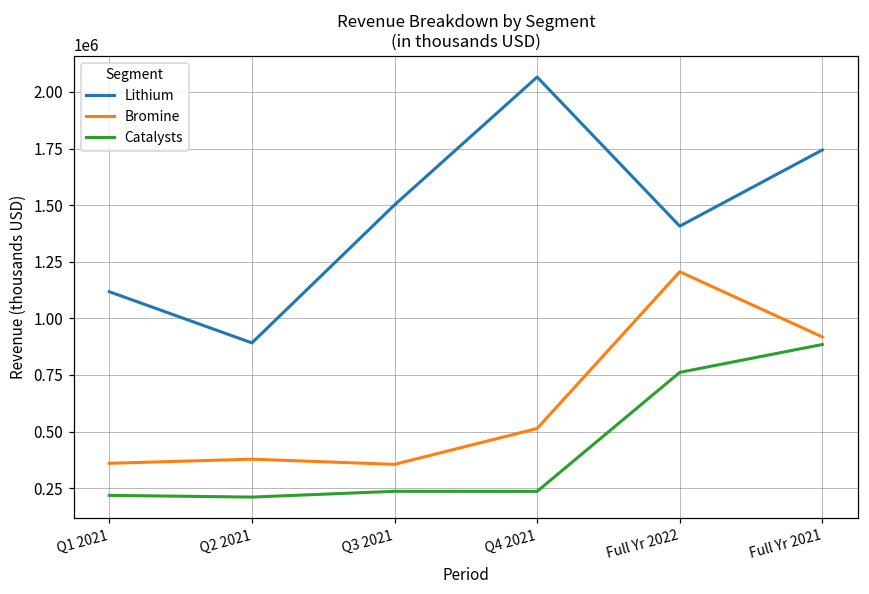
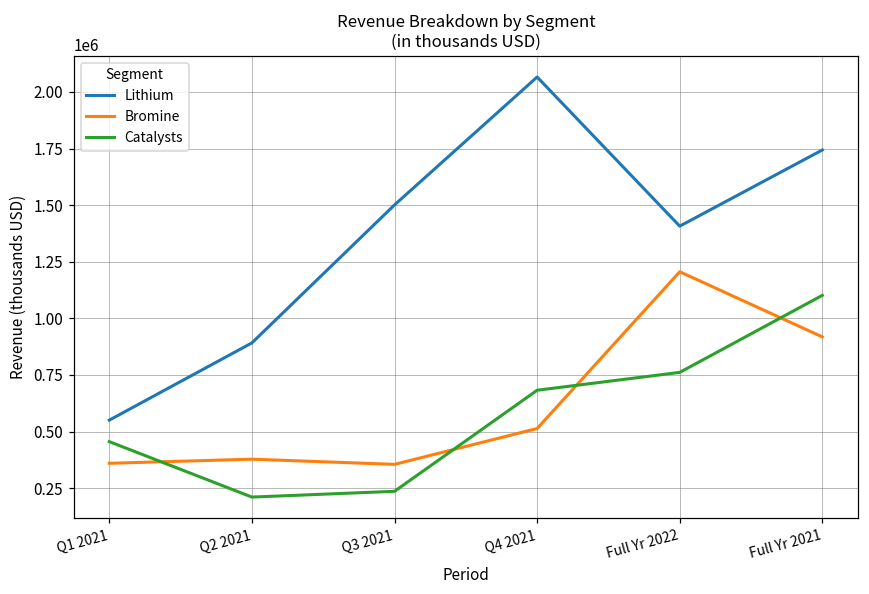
Lithium, Q1 2021: 1120000 -> 550000
Catalysts, Q1 2021: 220000 -> 460000
Catalysts, Q4 2021: 240000 -> 680000
Catalysts, Full Yr 2021: 880000 -> 1100000
